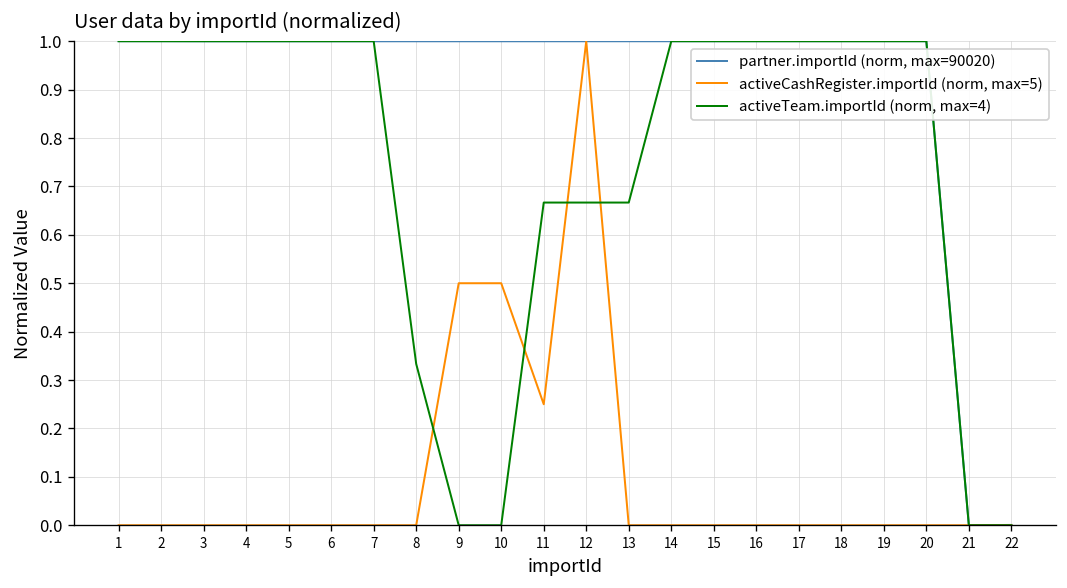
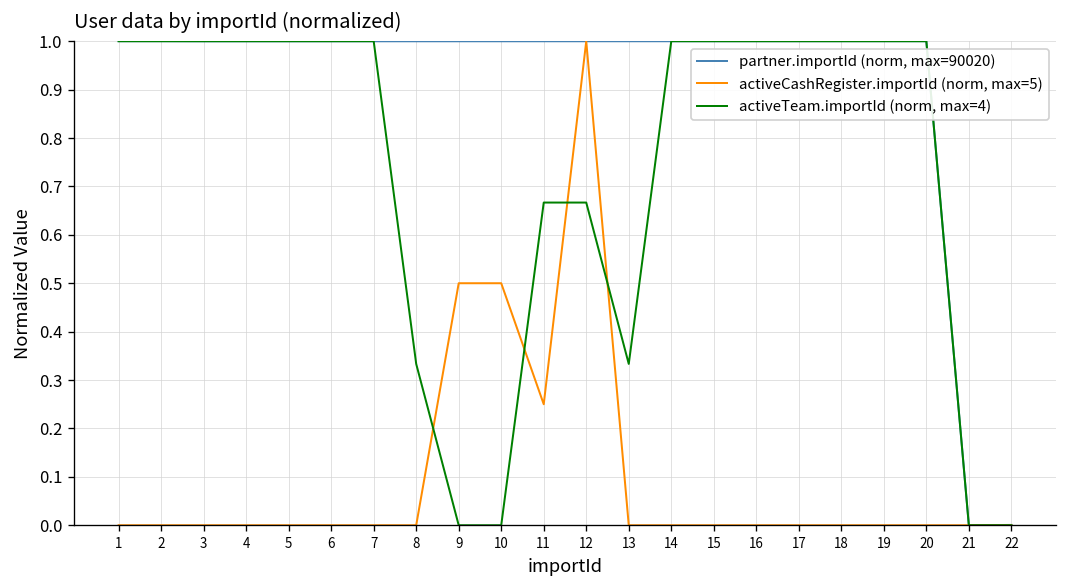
activeTeam.importId (norm, max=4), 13: 0.67 -> 0.33
